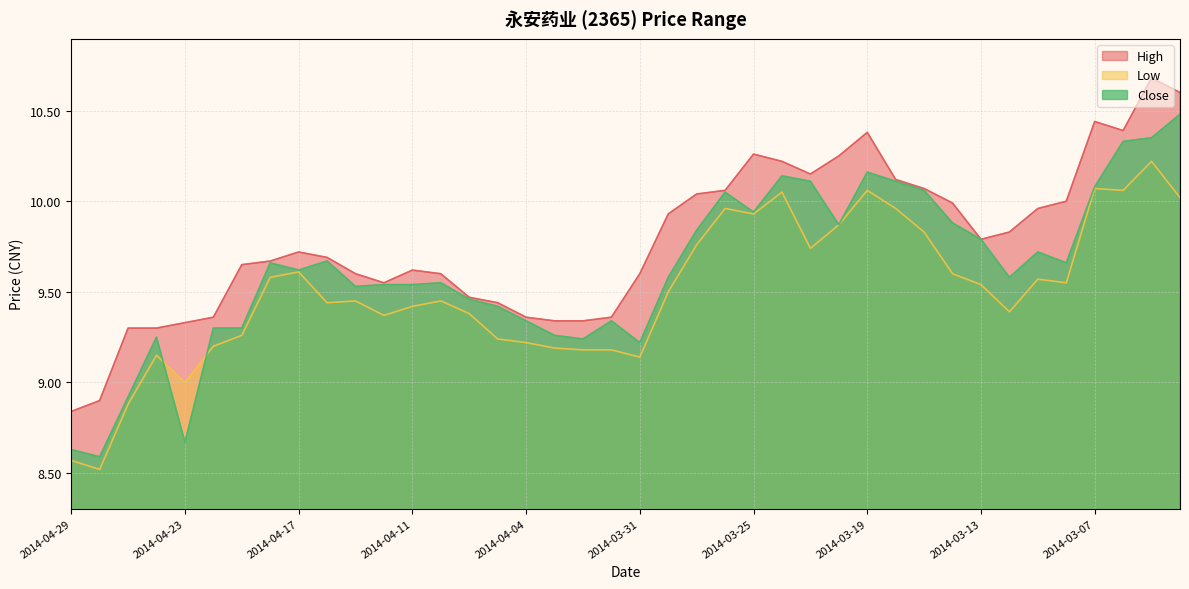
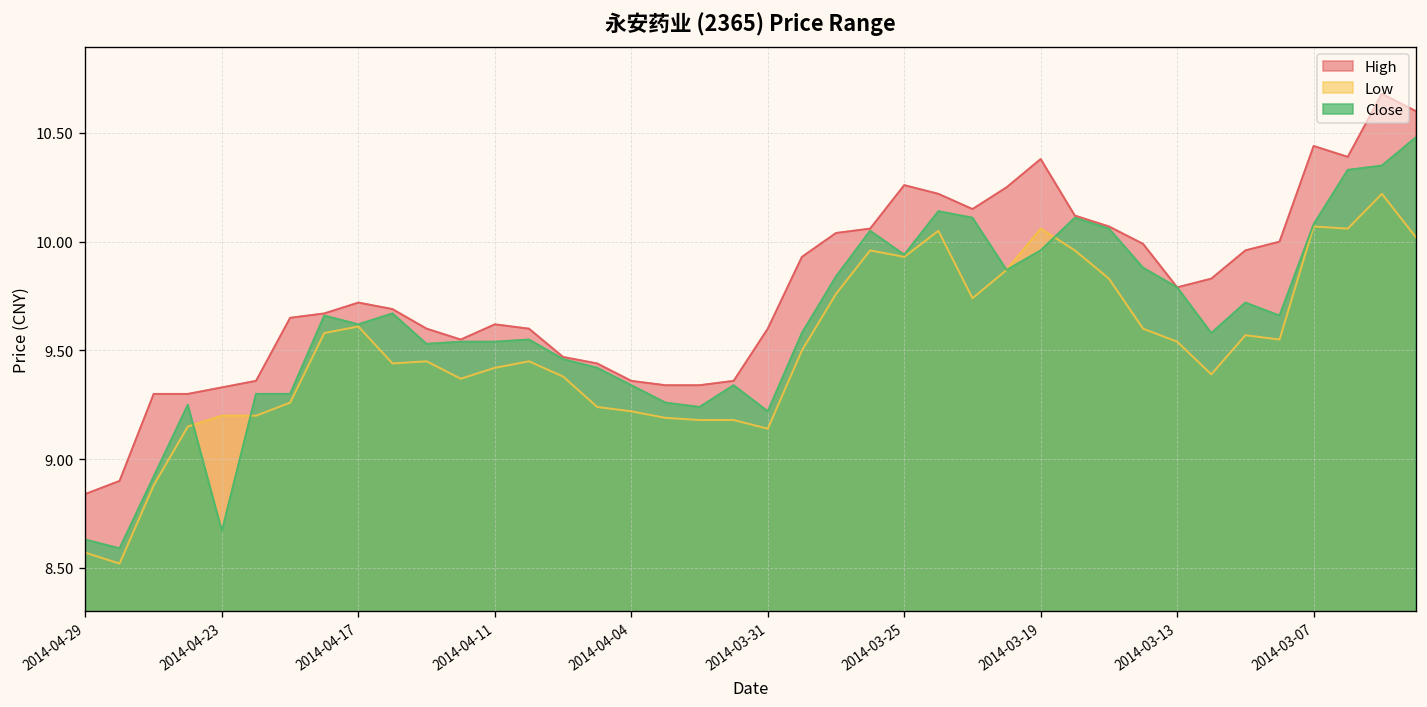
Low, 2014-04-23: 9.0 -> 9.2
Close, 2014-03-19: 10.16 -> 9.96
